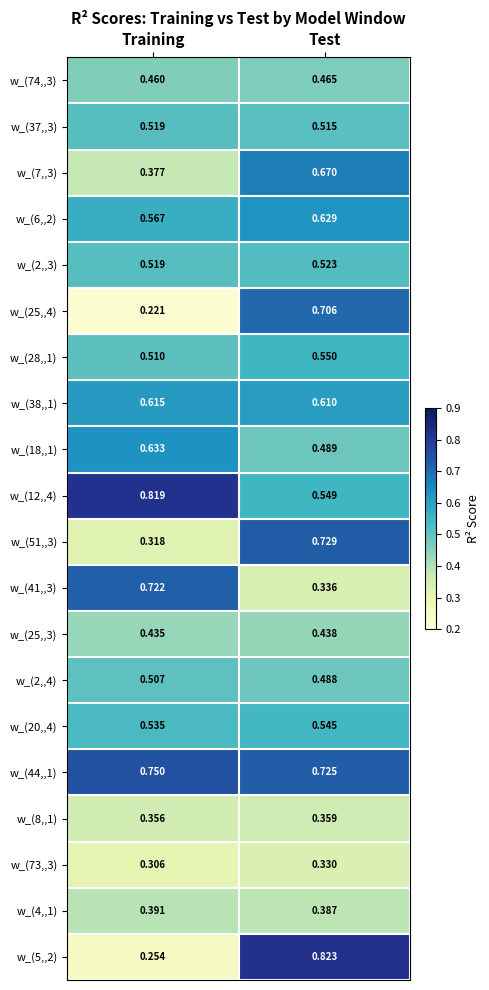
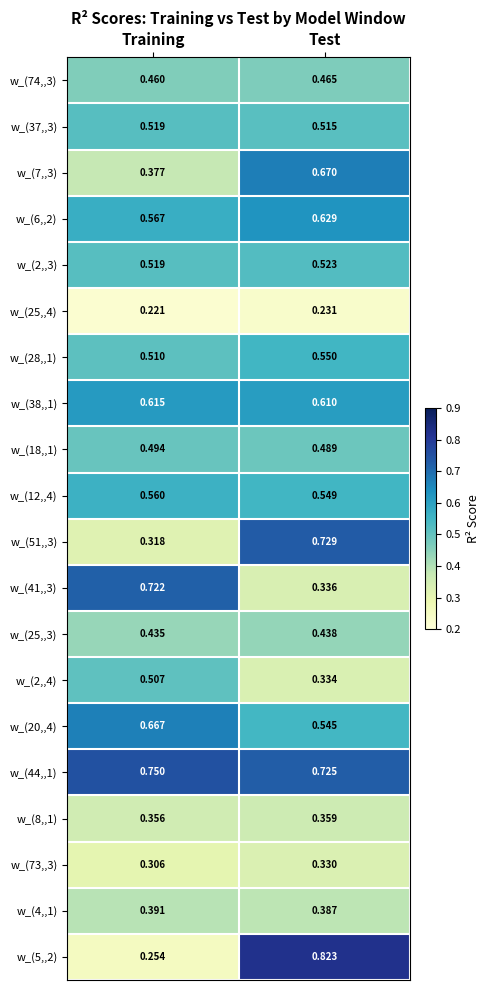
w_(25,,4), Test: 0.706 -> 0.231
w_(18,,1), Training: 0.633 -> 0.494
w_(12,,4), Training: 0.819 -> 0.560
w_(2,,4), Test: 0.488 -> 0.334
w_(20,,4), Training: 0.535 -> 0.667
